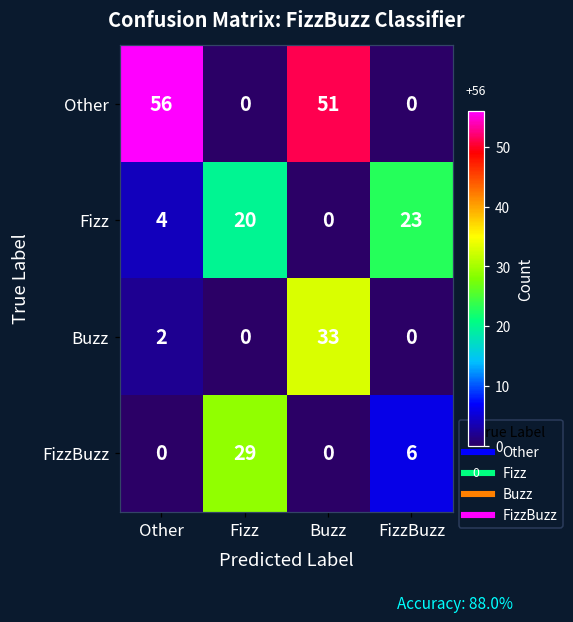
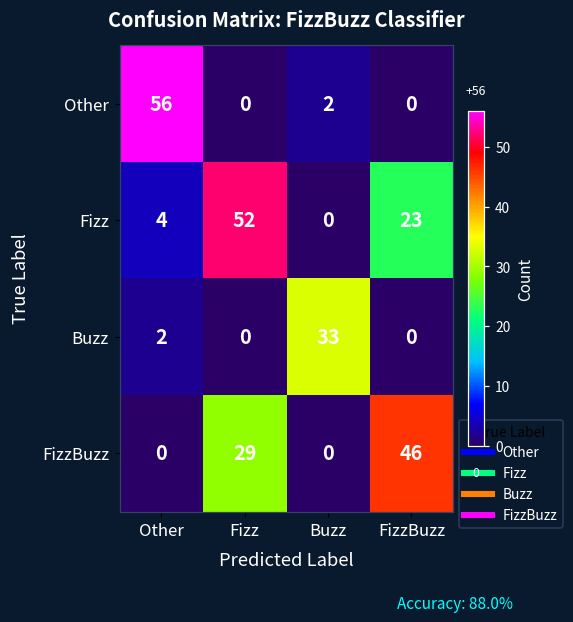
Other, Buzz: 51 -> 2
Fizz, Fizz: 20 -> 52
FizzBuzz, FizzBuzz: 6 -> 46
